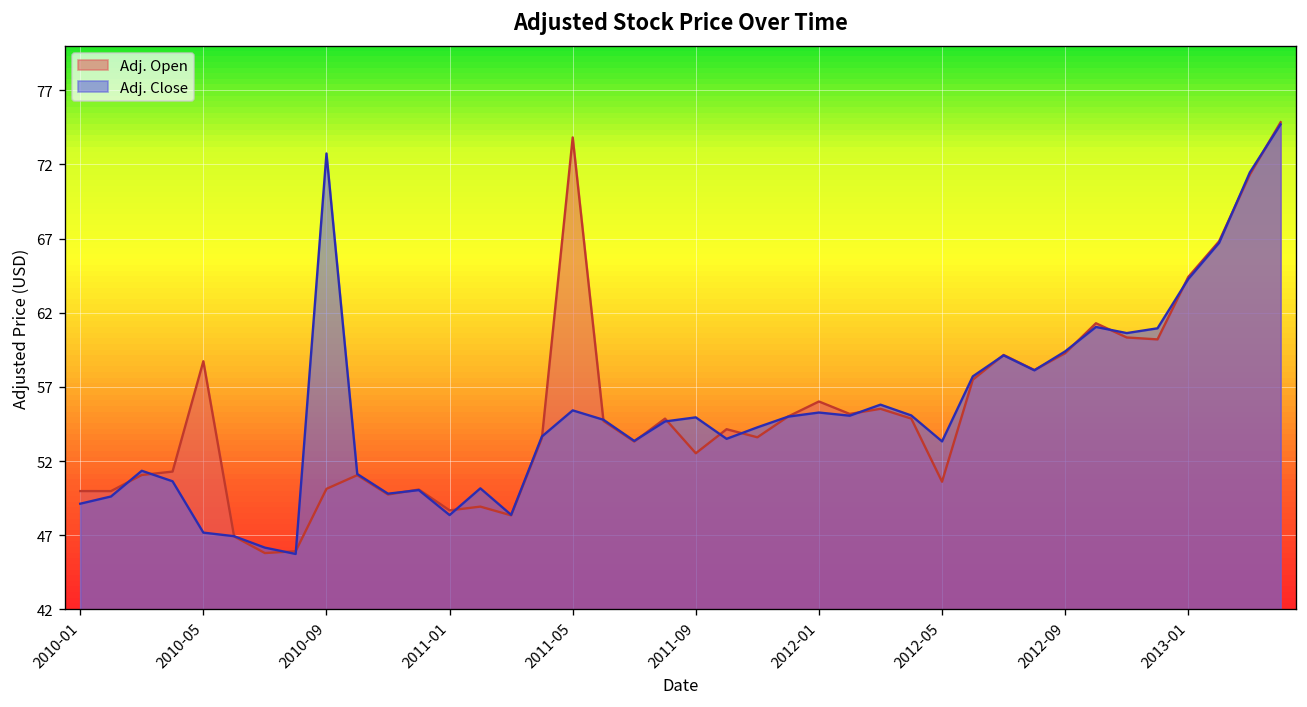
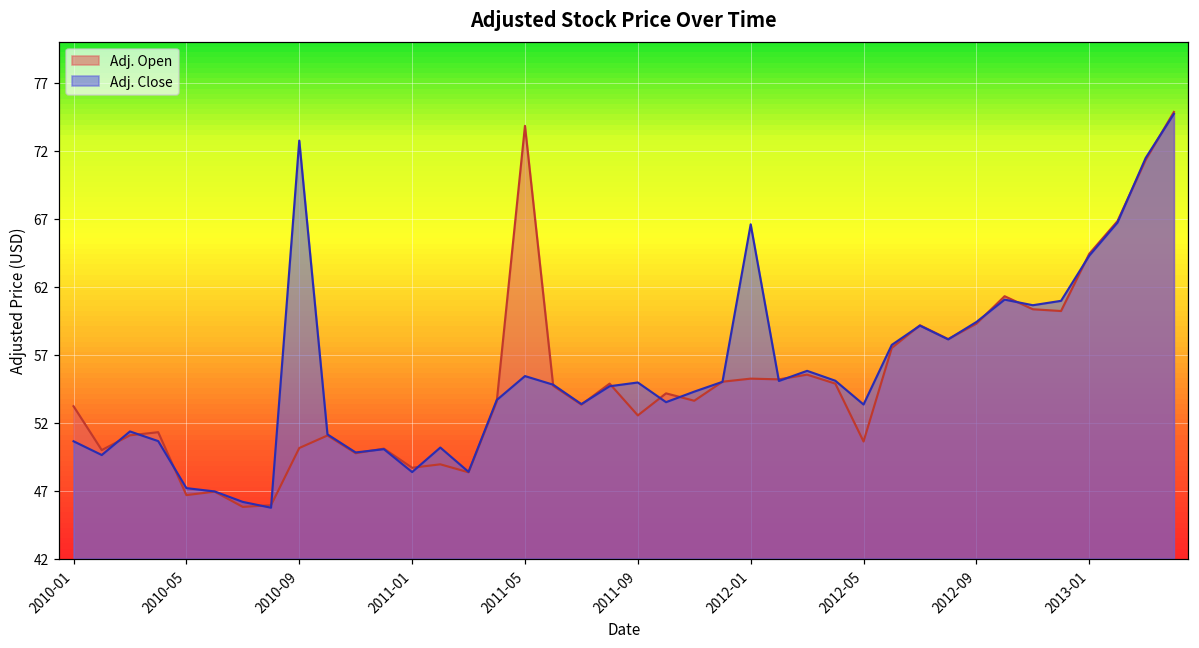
Adj. Open, 2010-01: 50.0 -> 53.2
Adj. Close, 2010-01: 49.1 -> 50.6
Adj. Open, 2010-05: 58.7 -> 46.7
Adj. Open, 2012-01: 56.0 -> 55.2
Adj. Close, 2012-01: 55.3 -> 66.6
